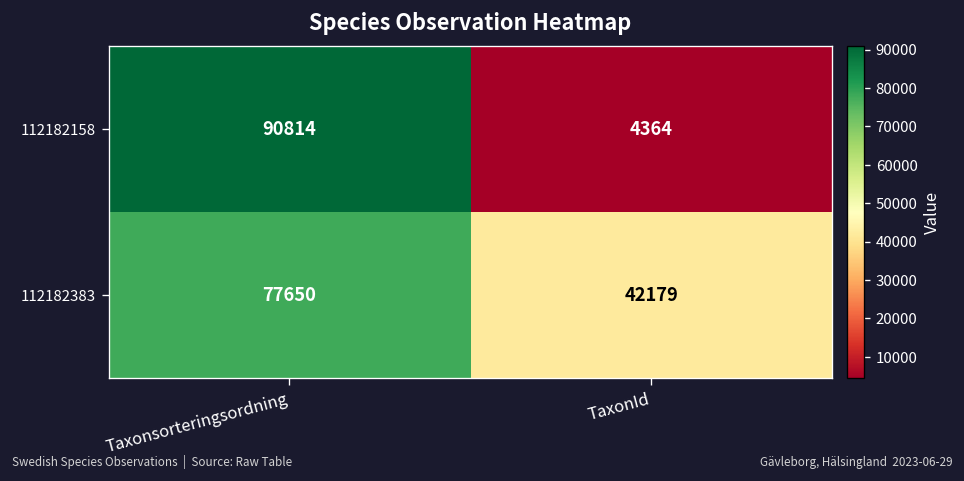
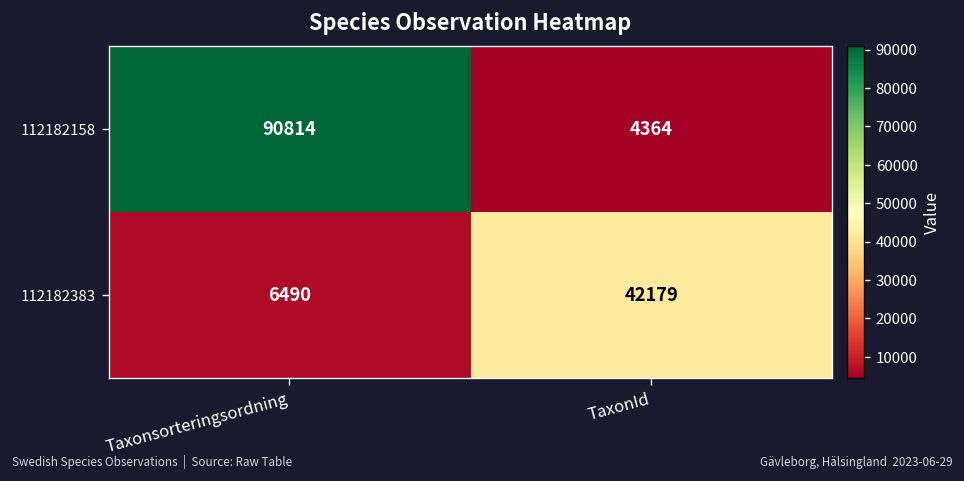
112182383, Taxonsorteringsordning: 77650 -> 6490
